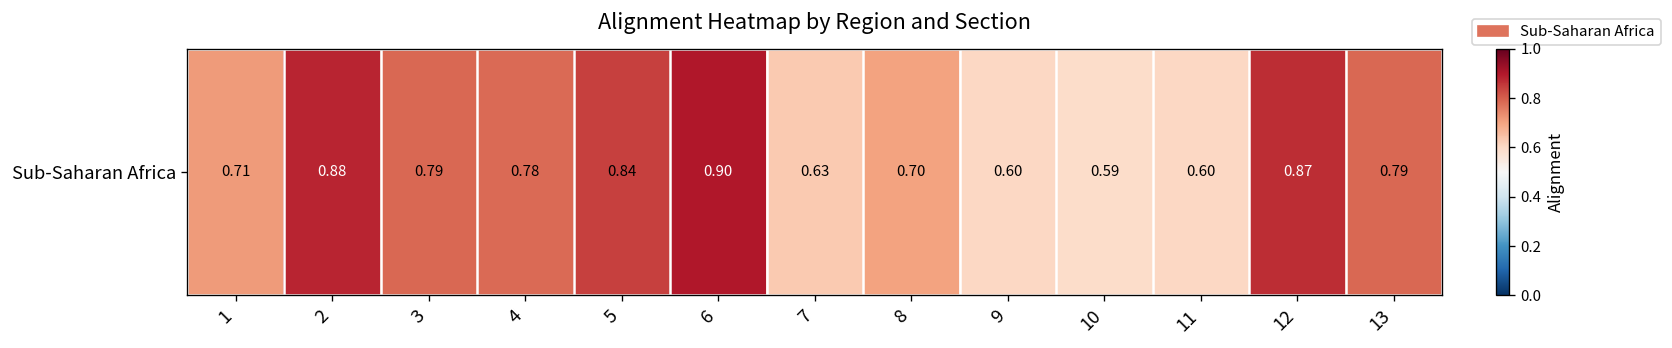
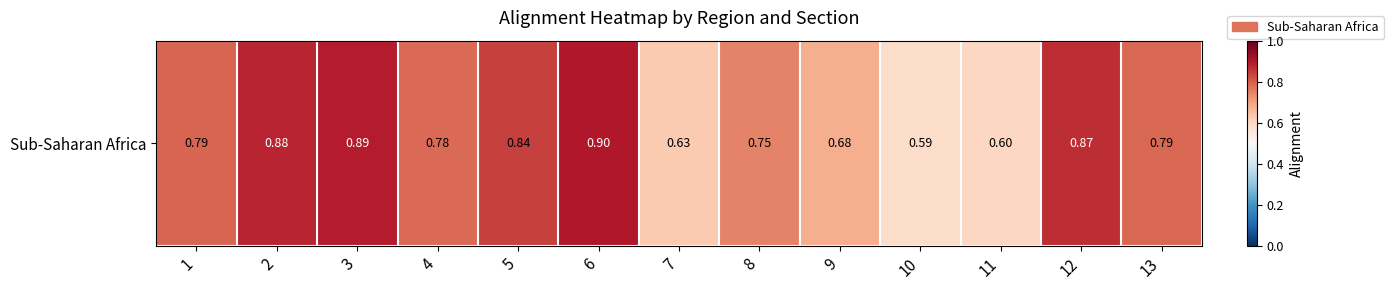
Sub-Saharan Africa, 1: 0.71 -> 0.79
Sub-Saharan Africa, 3: 0.79 -> 0.89
Sub-Saharan Africa, 8: 0.70 -> 0.75
Sub-Saharan Africa, 9: 0.60 -> 0.68
